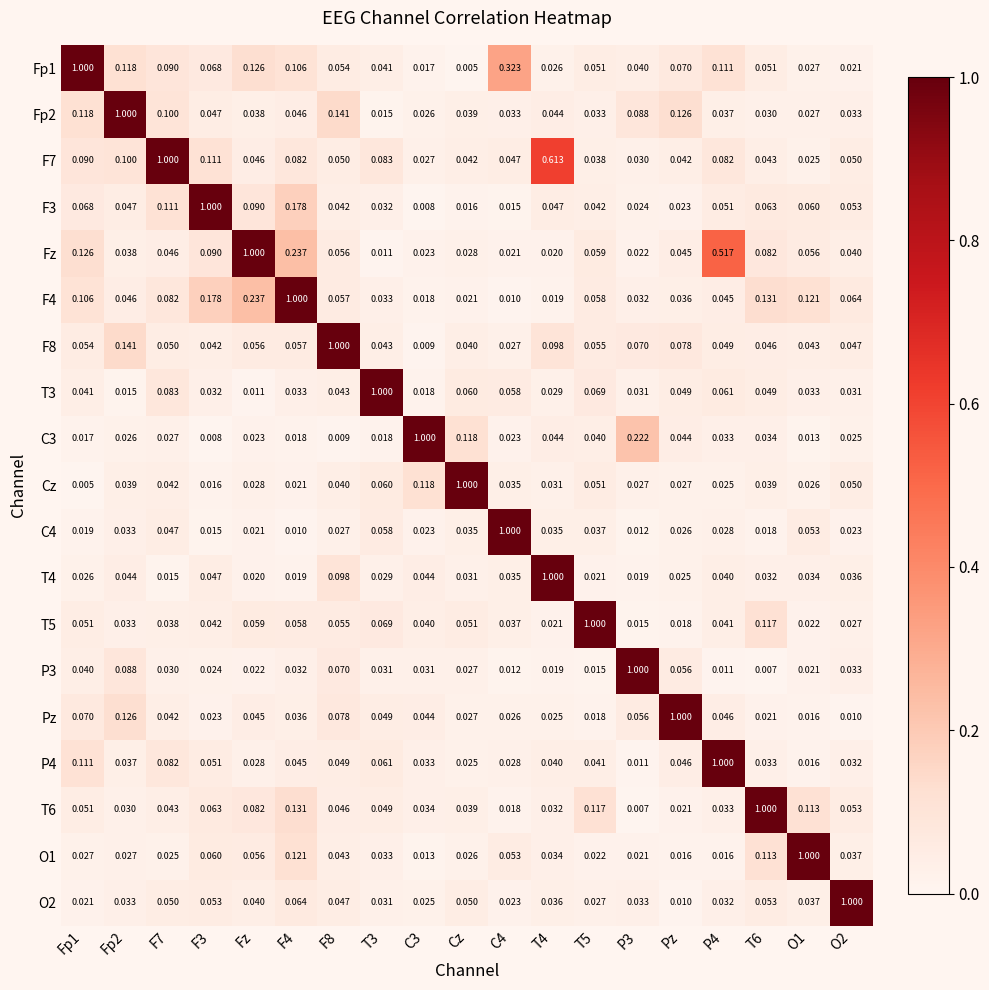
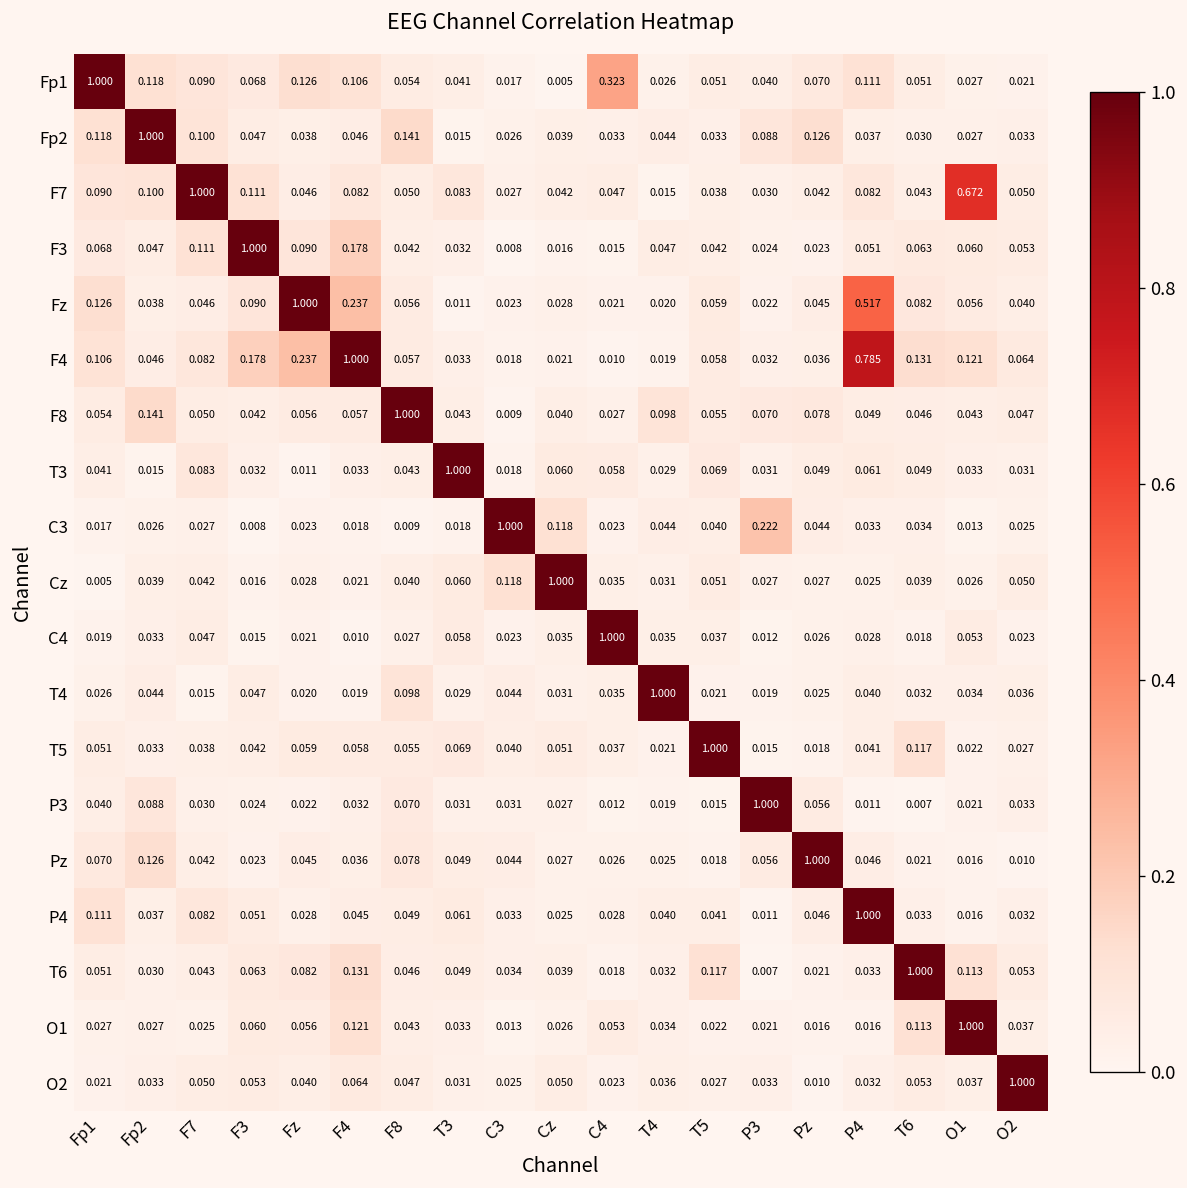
F7, T4: 0.613 -> 0.015
F7, O1: 0.025 -> 0.672
F4, P4: 0.045 -> 0.785
